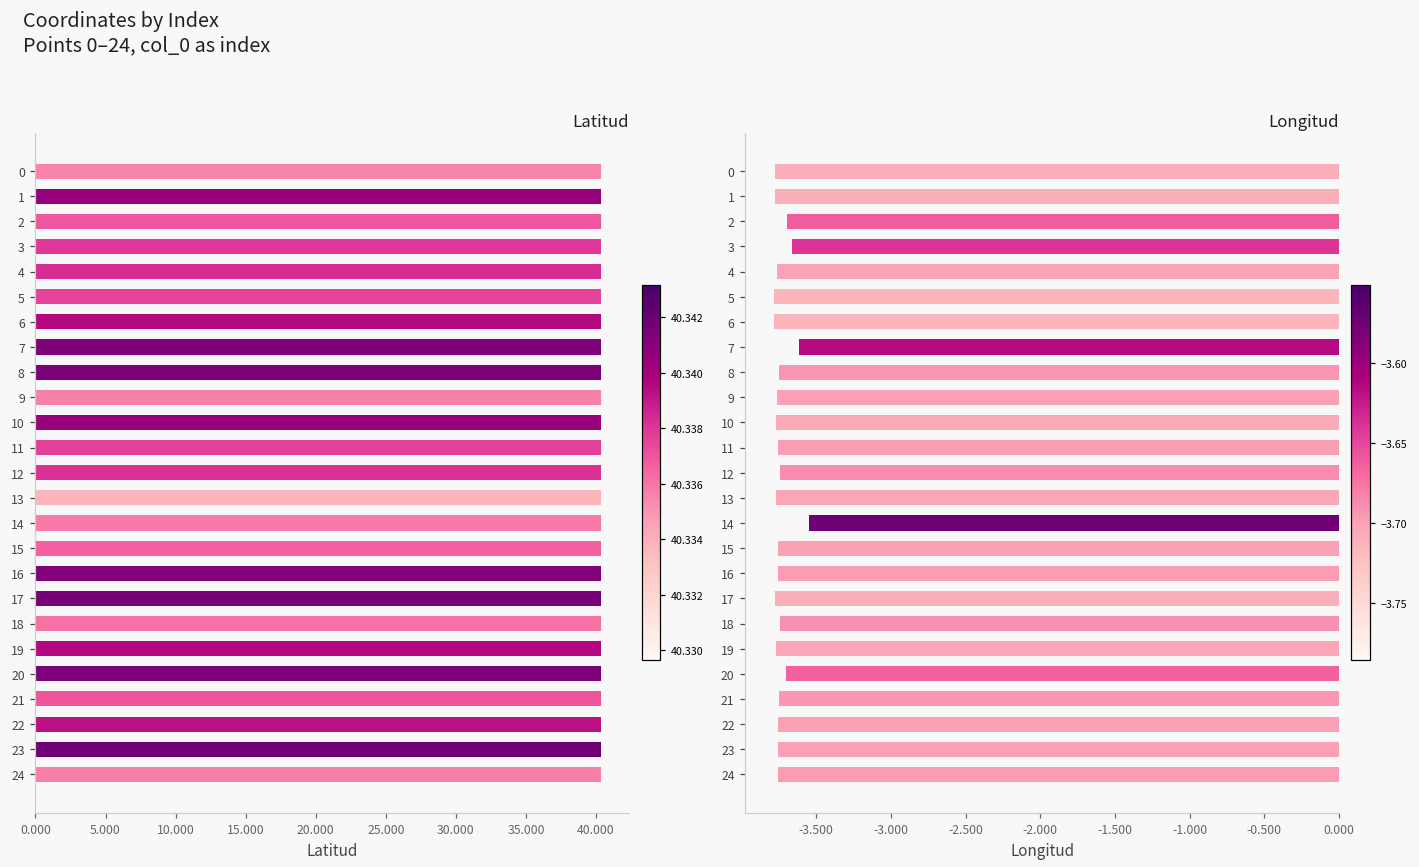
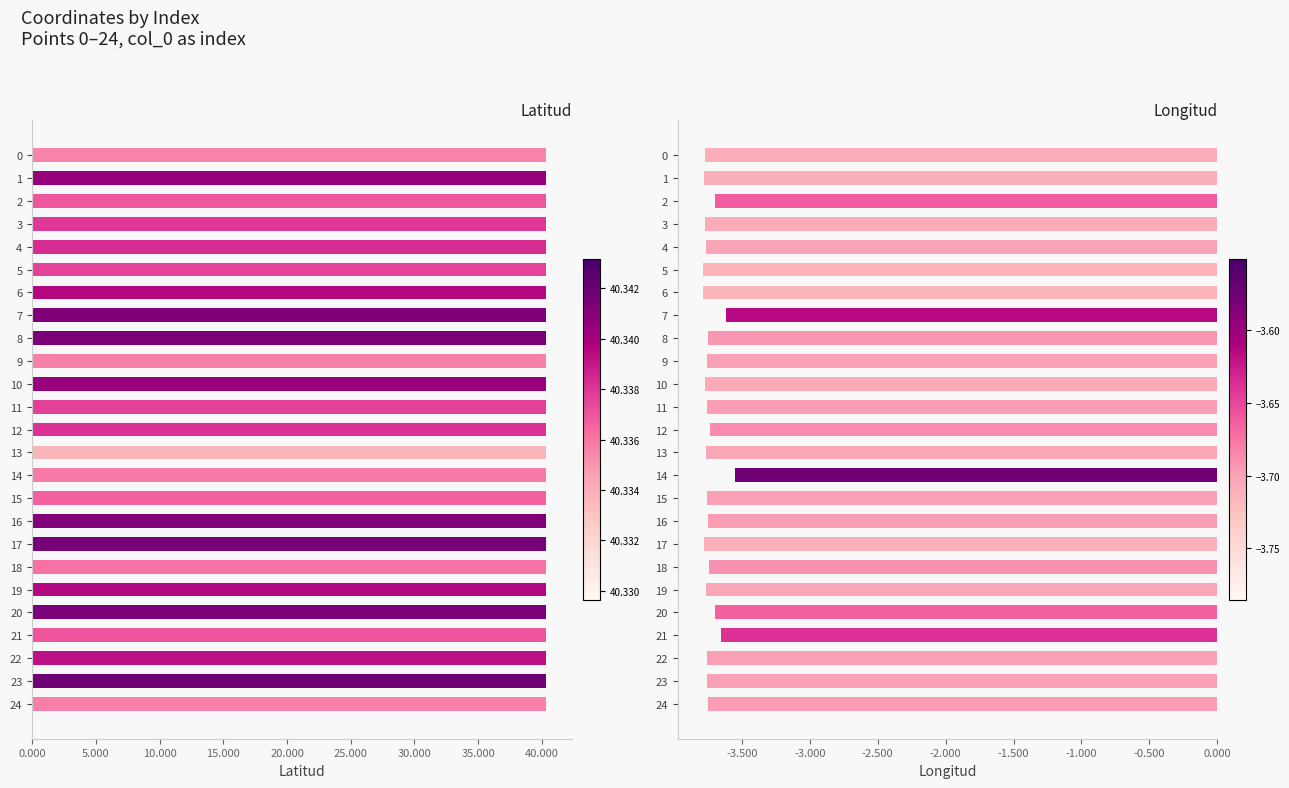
Longitud, 3: -3.66 -> -3.77
Longitud, 21: -3.75 -> -3.66
